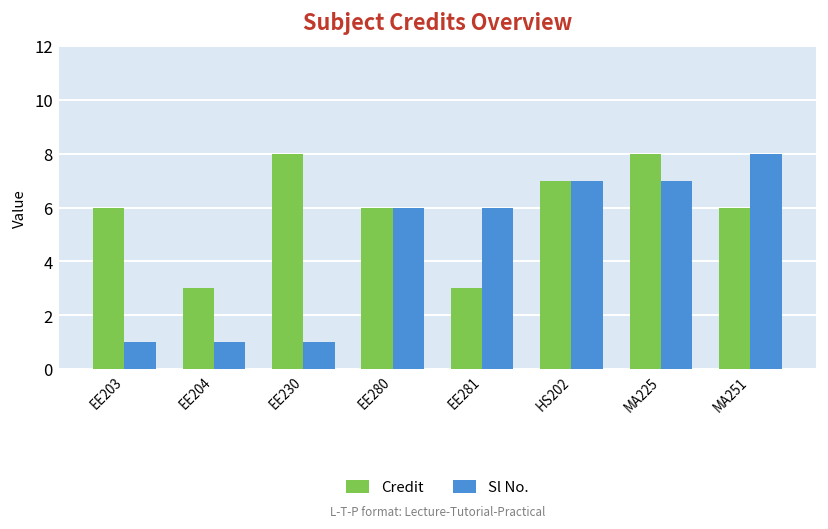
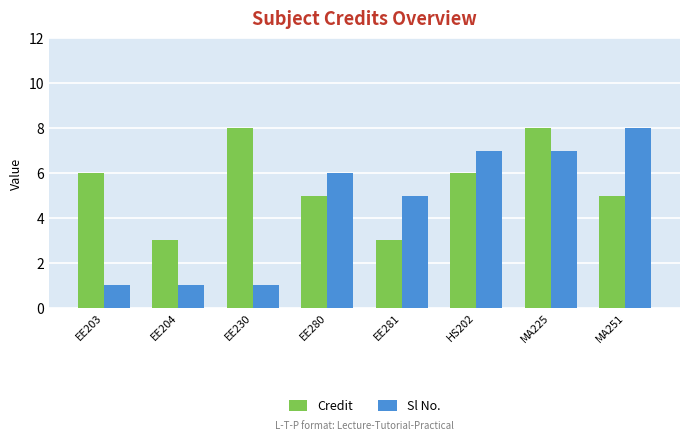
Credit, EE280: 6 -> 5
Sl No., EE281: 6 -> 5
Credit, HS202: 7 -> 6
Credit, MA251: 6 -> 5
